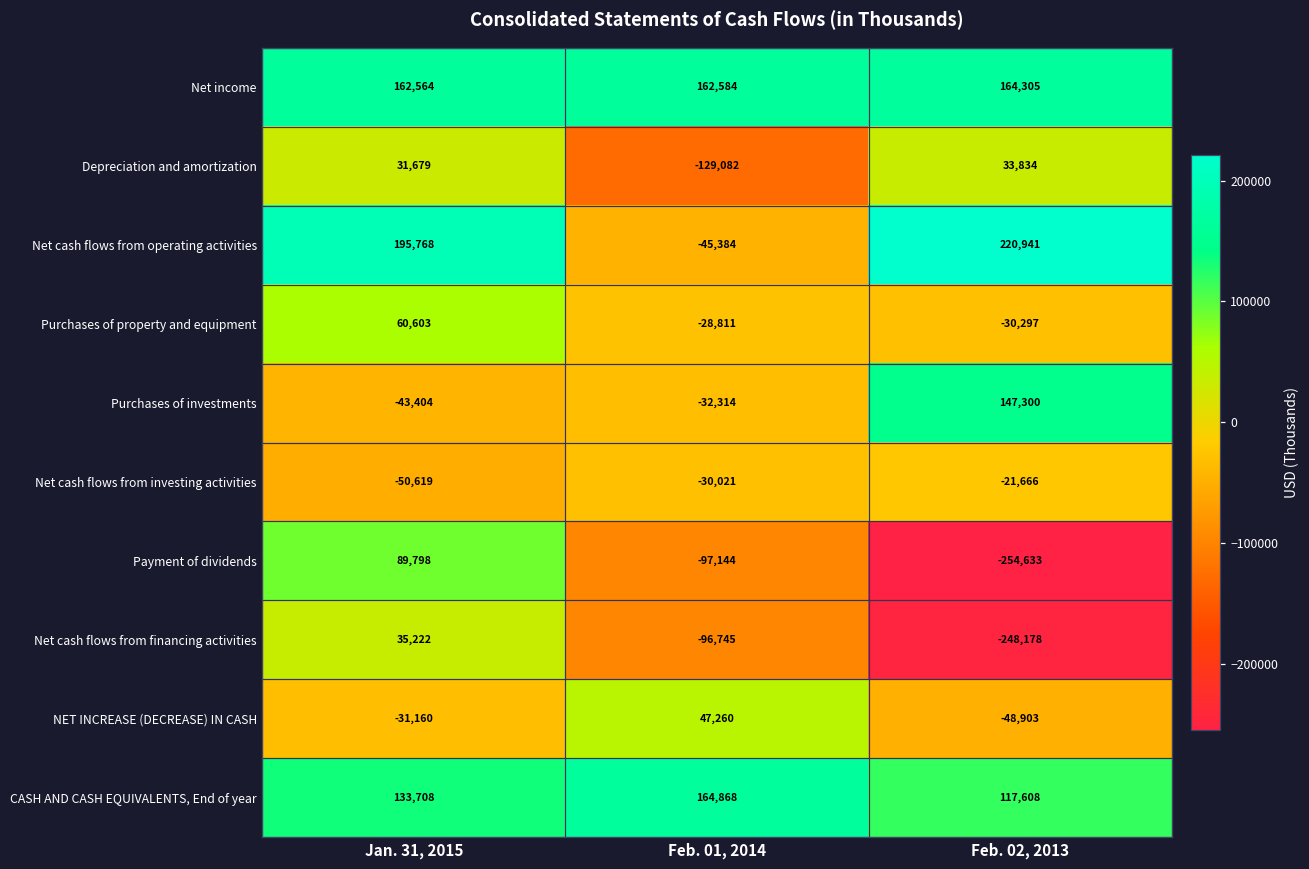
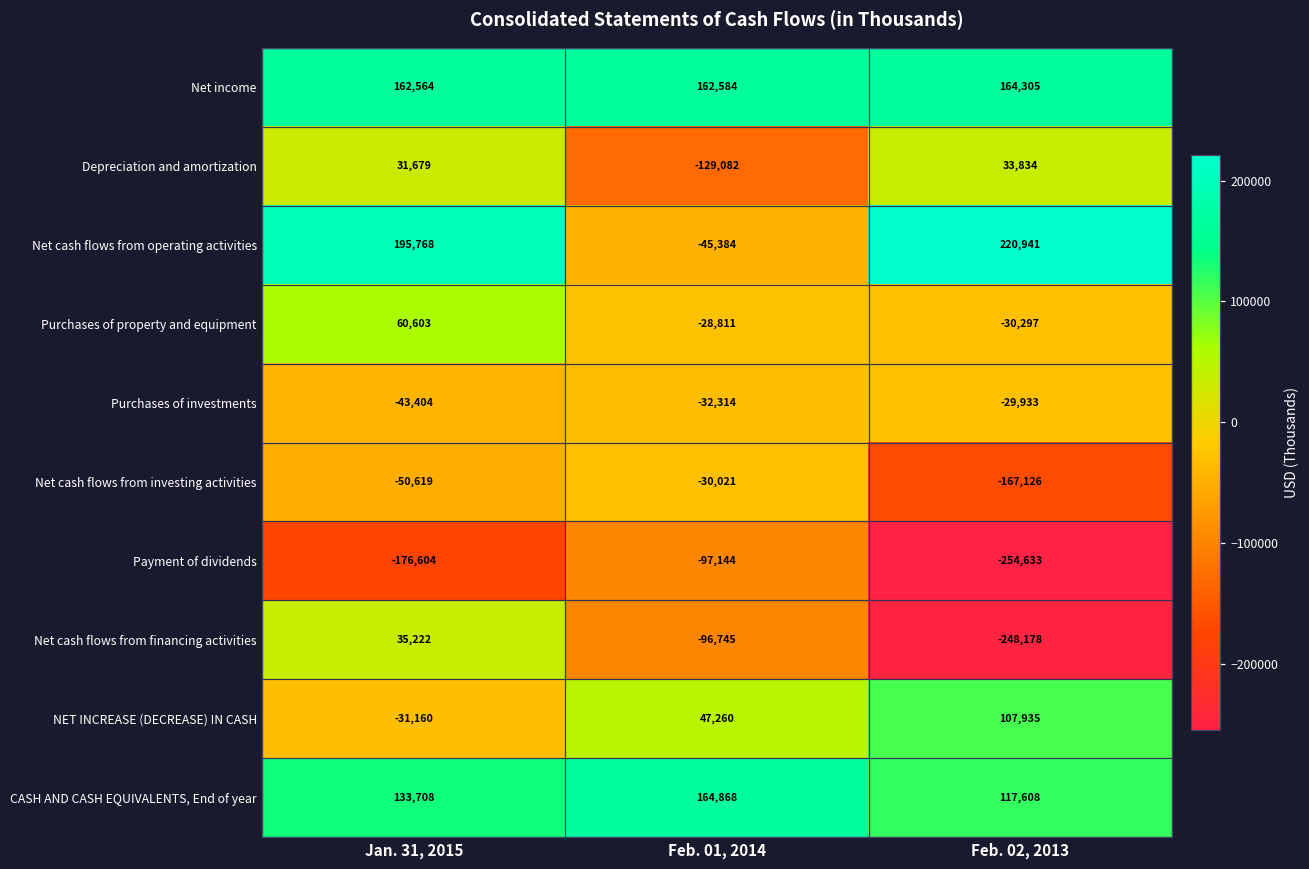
Purchases of investments, Feb. 02, 2013: 147,300 -> -29,933
Net cash flows from investing activities, Feb. 02, 2013: -21,666 -> -167,126
Payment of dividends, Jan. 31, 2015: 89,798 -> -176,604
NET INCREASE (DECREASE) IN CASH, Feb. 02, 2013: -48,903 -> 107,935
